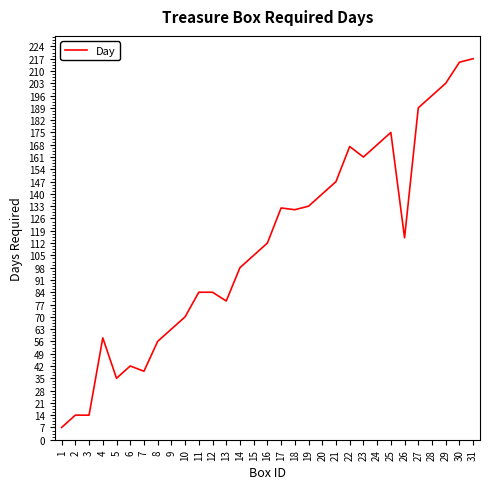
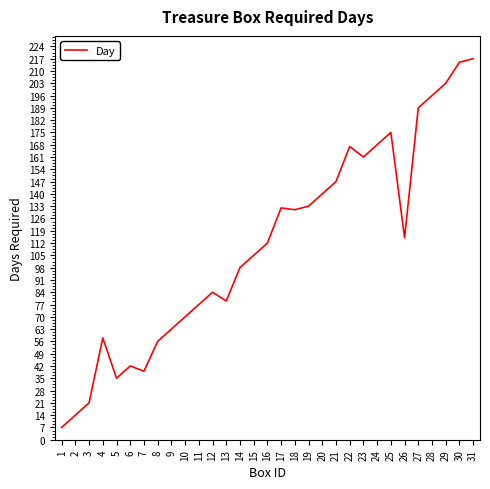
3: 14 -> 21
11: 84 -> 77
